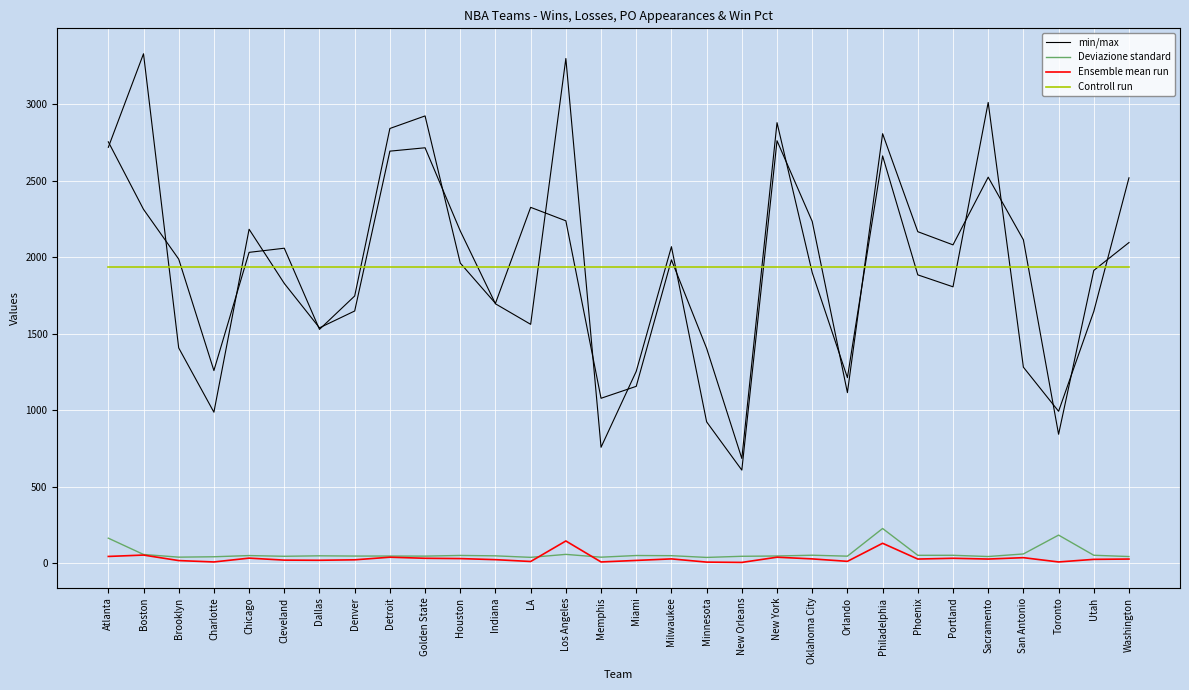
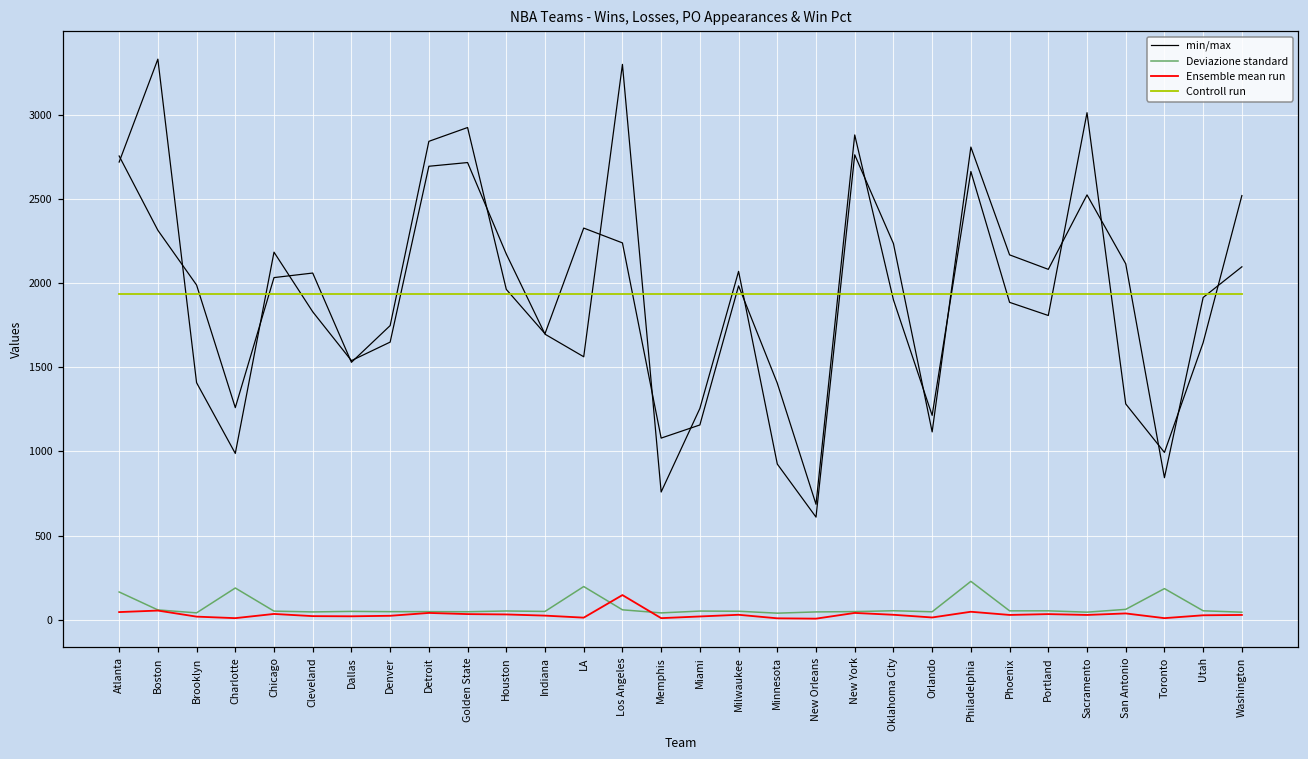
Deviazione standard, Charlotte: 40 -> 190
Deviazione standard, LA: 40 -> 200
Ensemble mean run, Philadelphia: 130 -> 50
